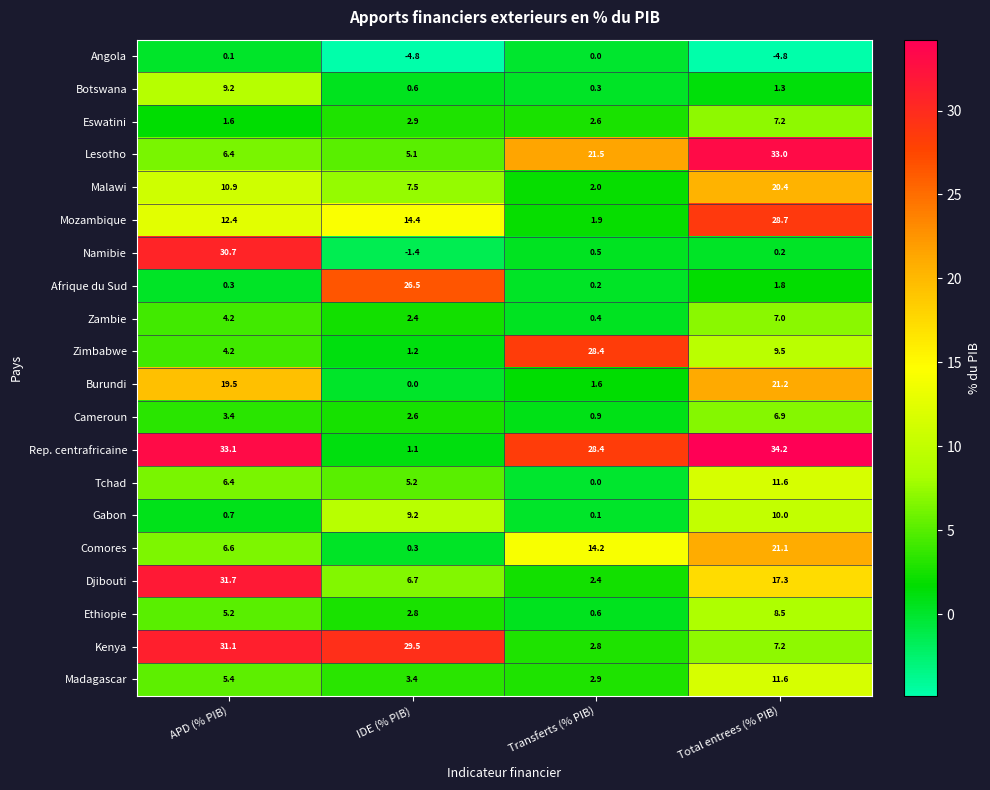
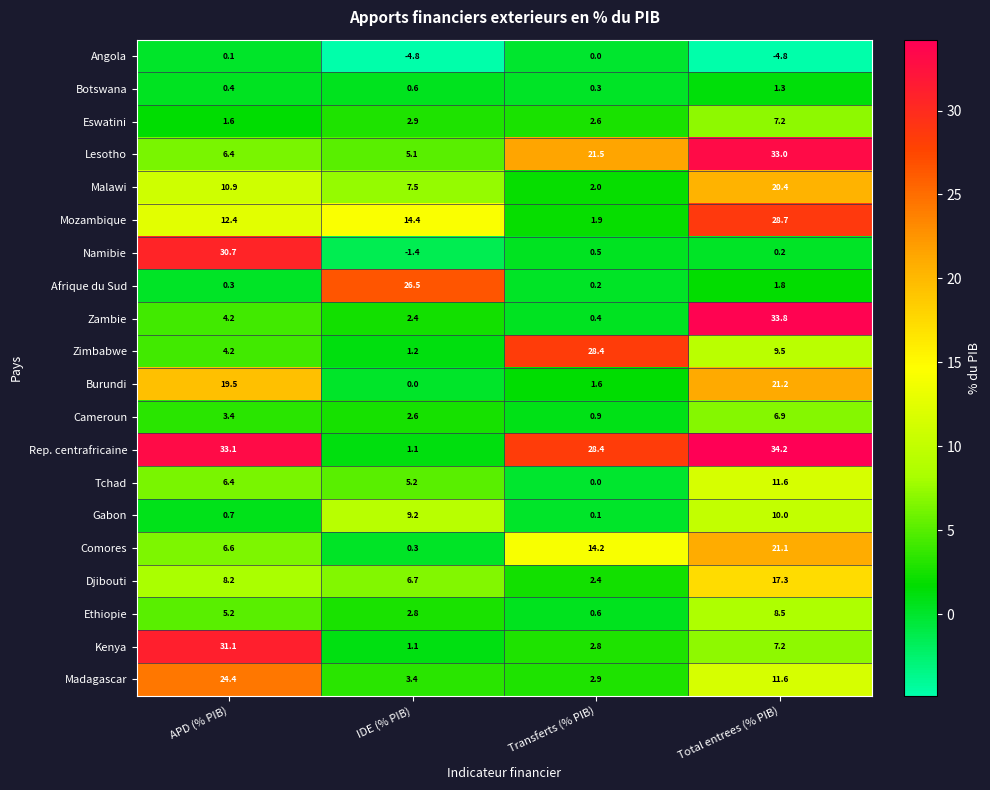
Botswana, APD (% PIB): 9.2 -> 0.4
Zambie, Total entrees (% PIB): 7.0 -> 33.8
Djibouti, APD (% PIB): 31.7 -> 8.2
Kenya, IDE (% PIB): 29.5 -> 1.1
Madagascar, APD (% PIB): 5.4 -> 24.4
